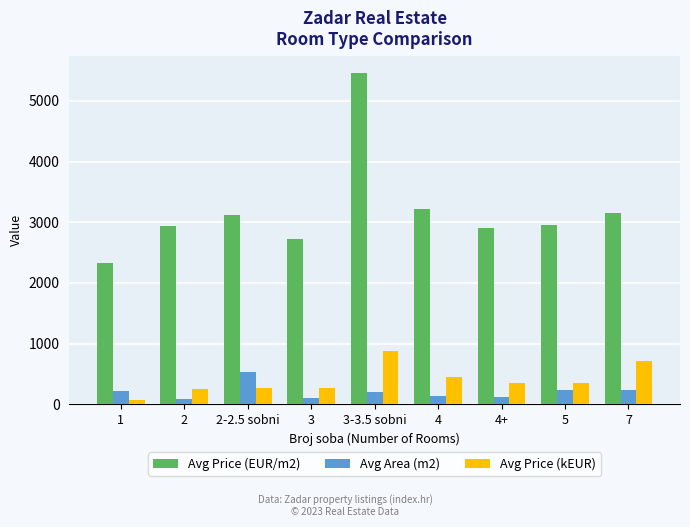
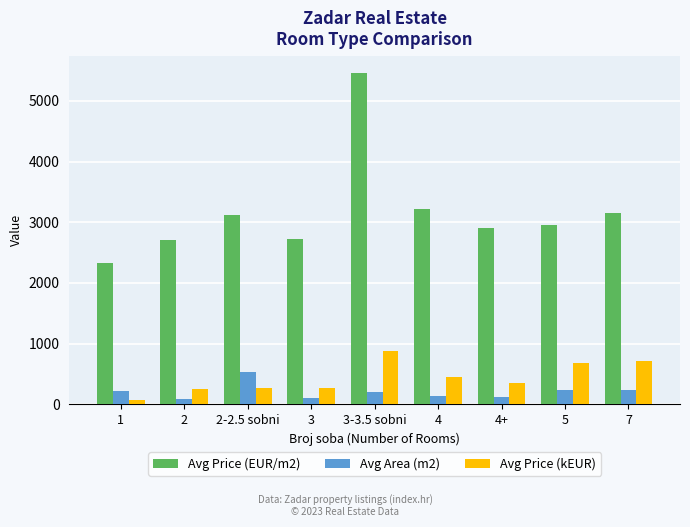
Avg Price (EUR/m2), 2: 2900 -> 2700
Avg Price (kEUR), 5: 300 -> 700
